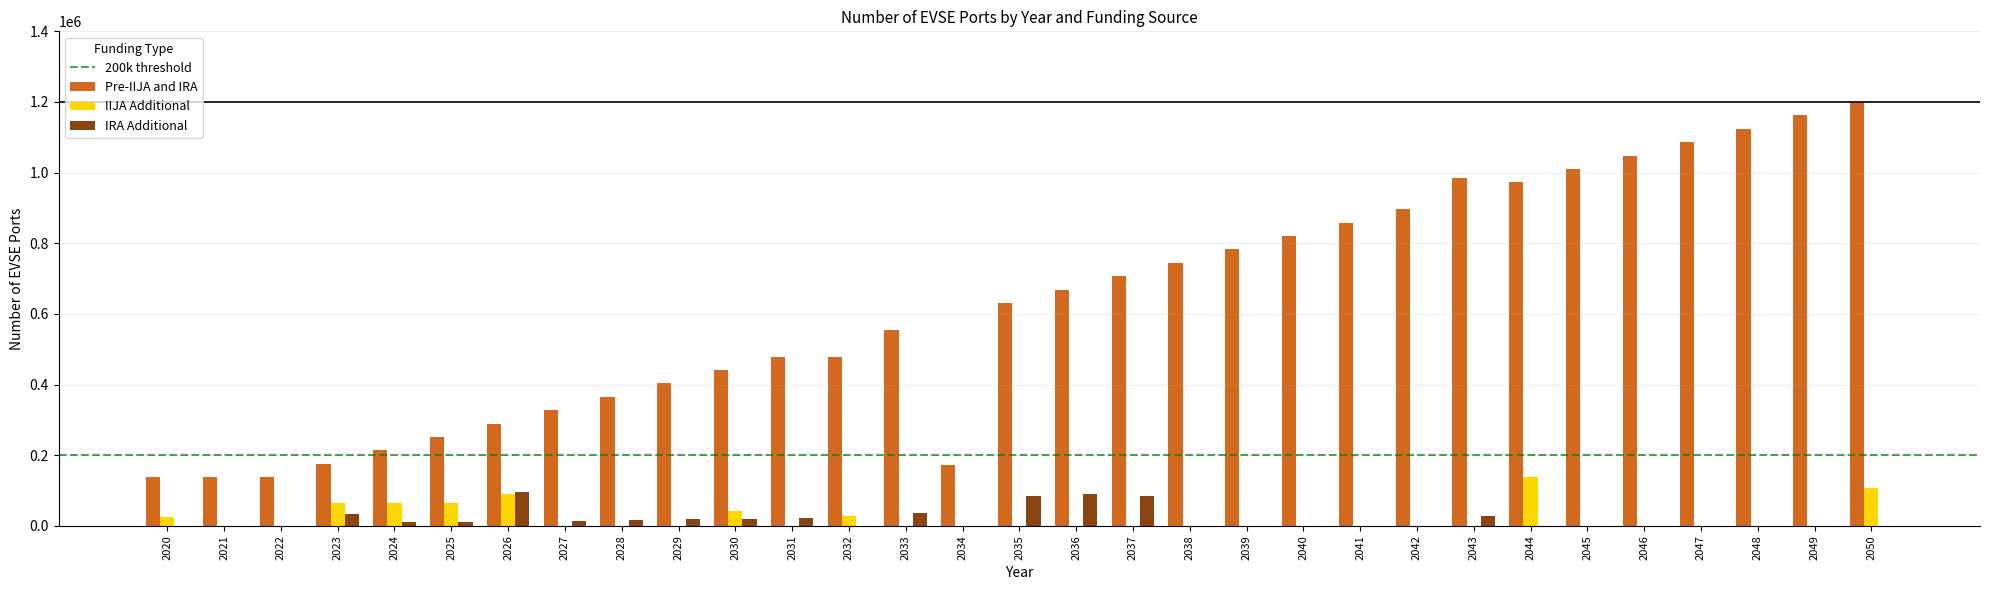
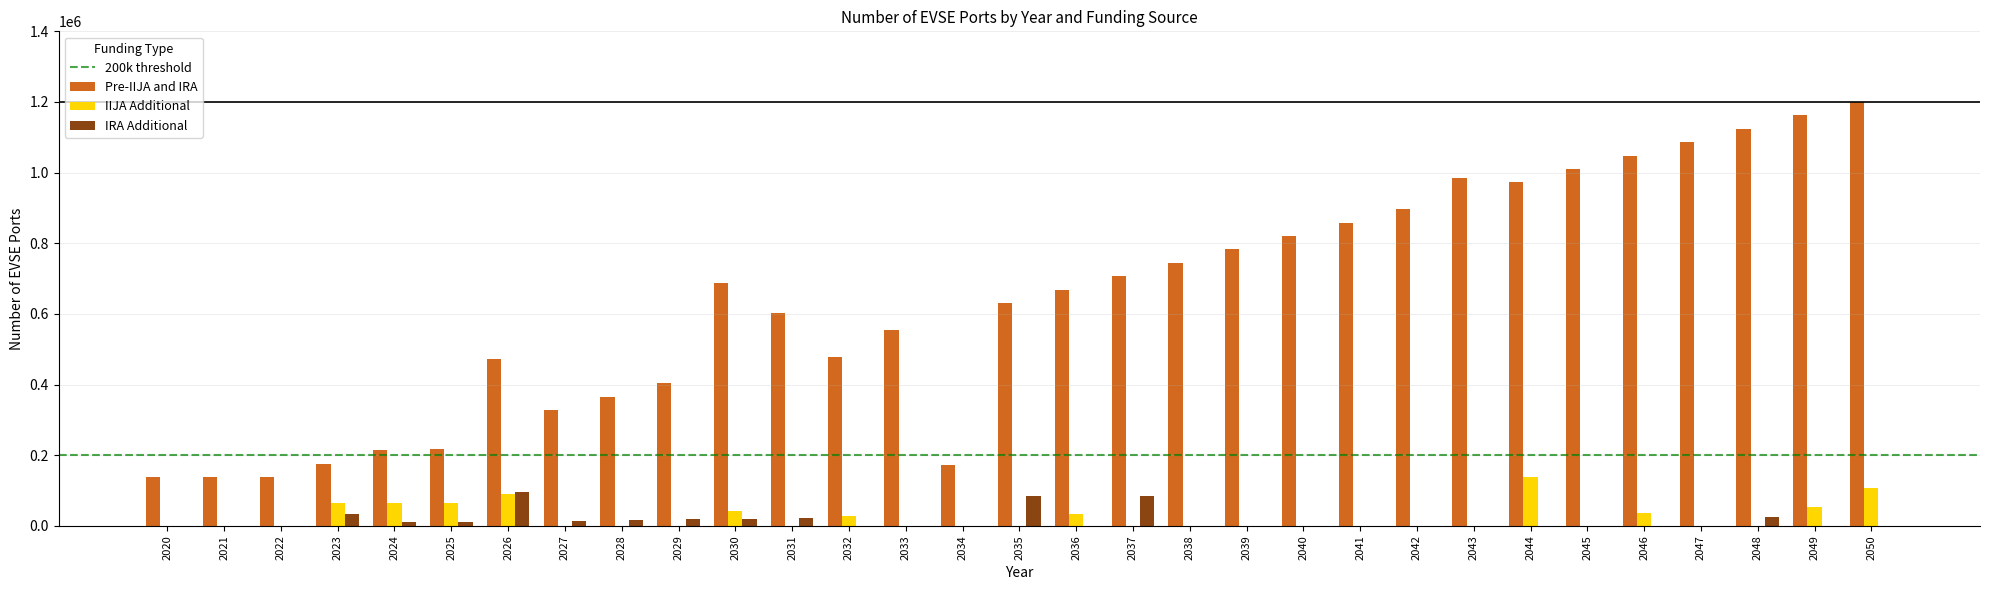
IIJA Additional, 2020: 20000 -> 0
Pre-IIJA and IRA, 2025: 250000 -> 220000
Pre-IIJA and IRA, 2026: 290000 -> 470000
Pre-IIJA and IRA, 2030: 440000 -> 690000
Pre-IIJA and IRA, 2031: 480000 -> 600000
IRA Additional, 2033: 40000 -> 0
IIJA Additional, 2036: 0 -> 30000
IRA Additional, 2036: 90000 -> 0
IRA Additional, 2043: 30000 -> 0
IIJA Additional, 2046: 0 -> 40000
IRA Additional, 2048: 0 -> 20000
IIJA Additional, 2049: 0 -> 50000
